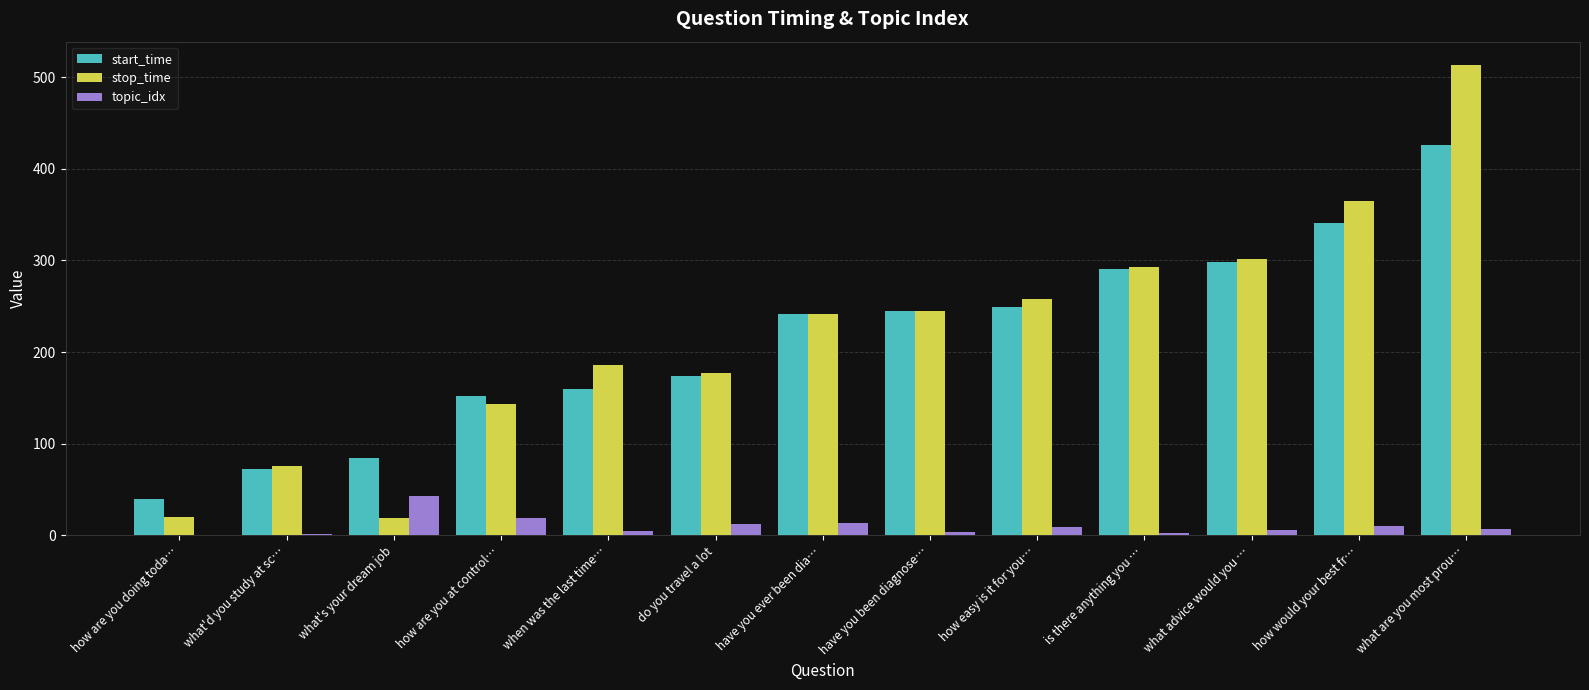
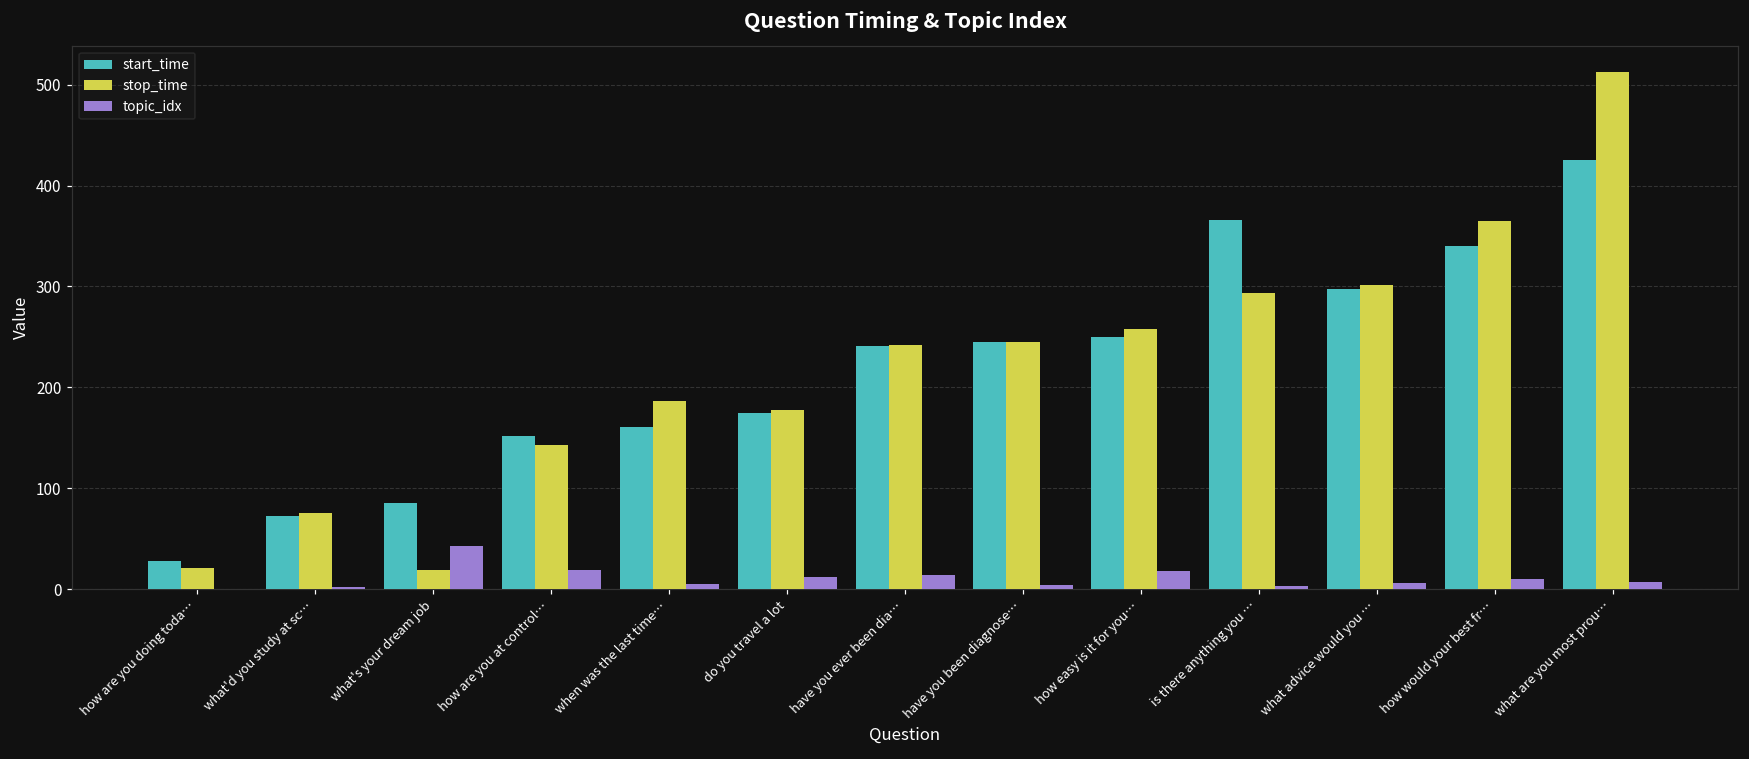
start_time, how are you doing toda…: 40 -> 30
topic_idx, how easy is it for you…: 10 -> 20
start_time, is there anything you …: 290 -> 370
